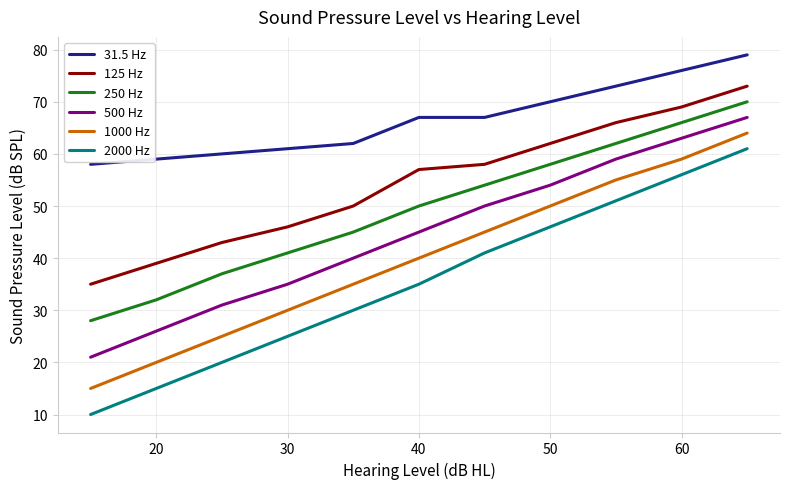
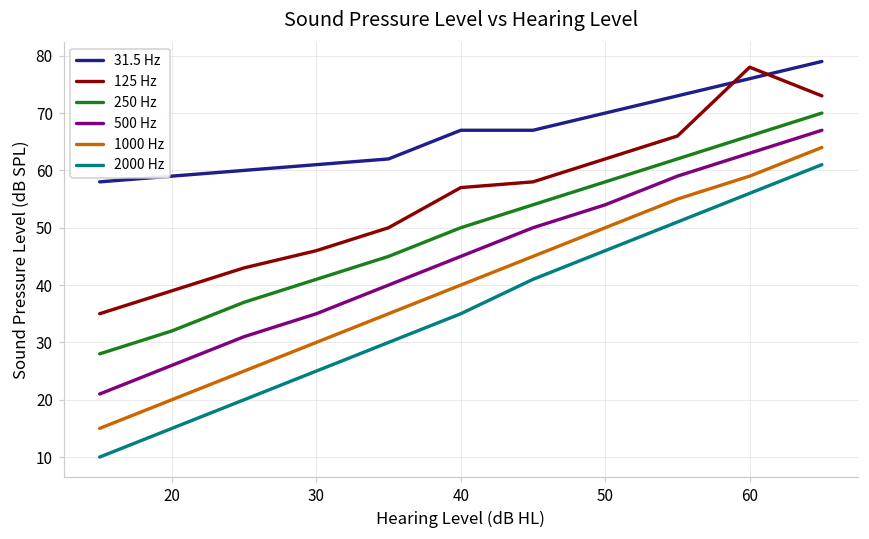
125 Hz, 60: 69 -> 78
